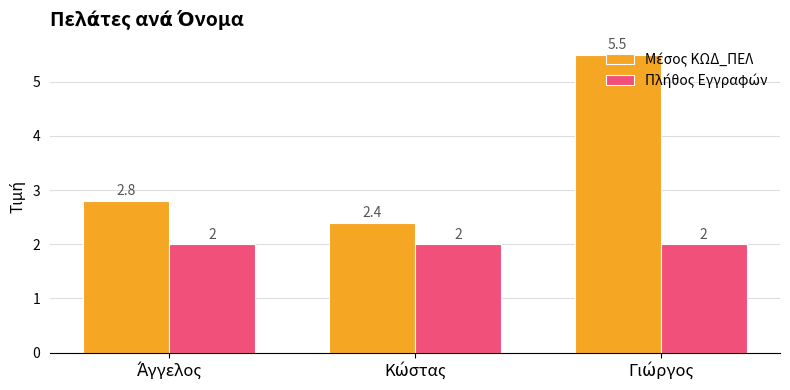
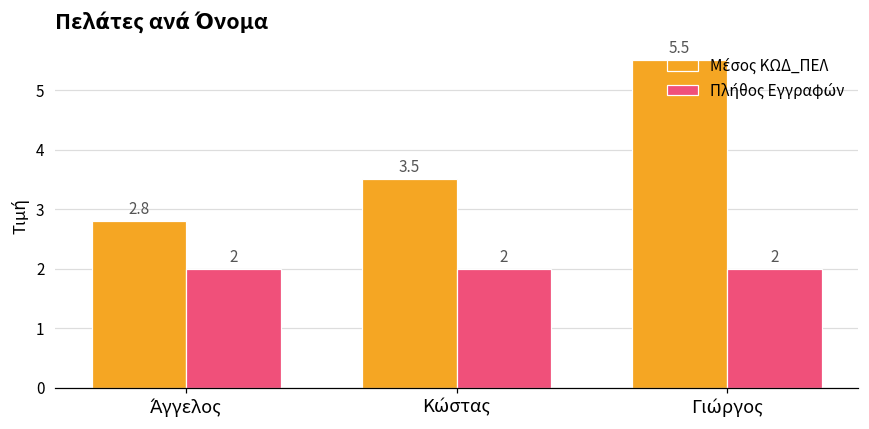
Μέσος ΚΩΔ_ΠΕΛ, Κώστας: 2.4 -> 3.5
